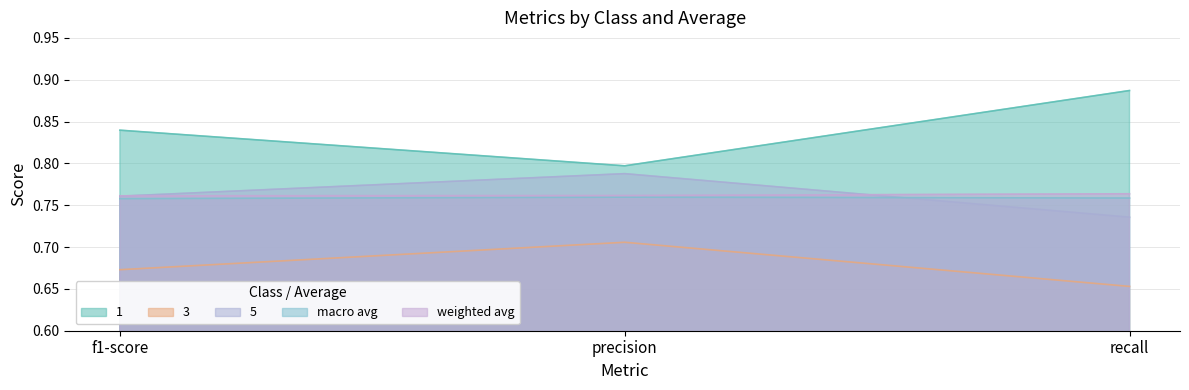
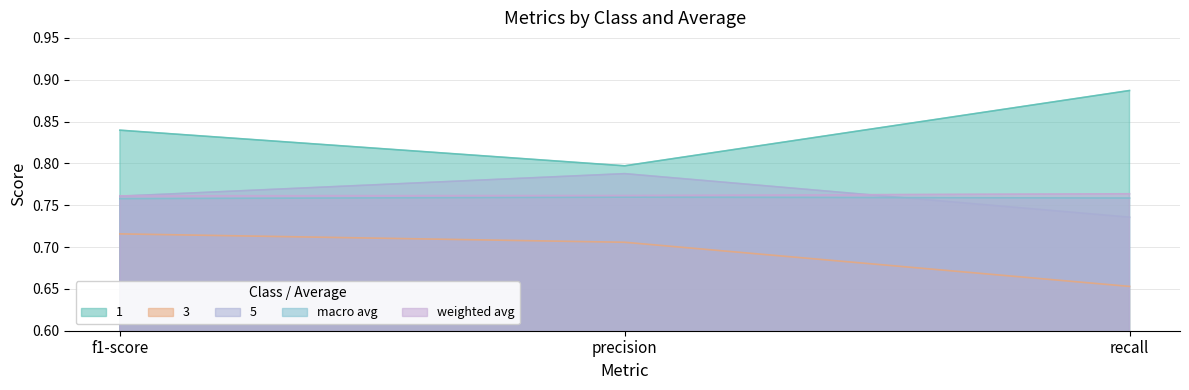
3, f1-score: 0.67 -> 0.72
